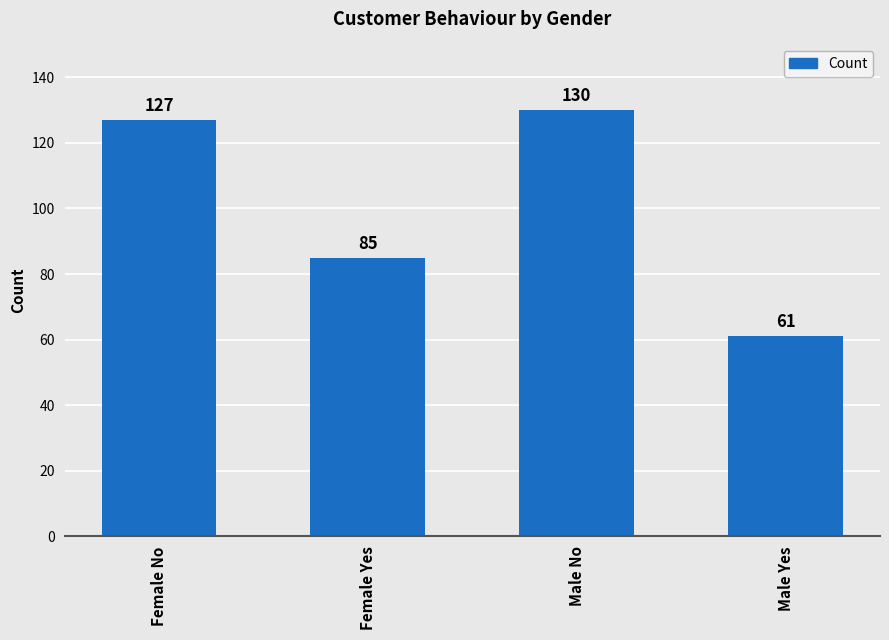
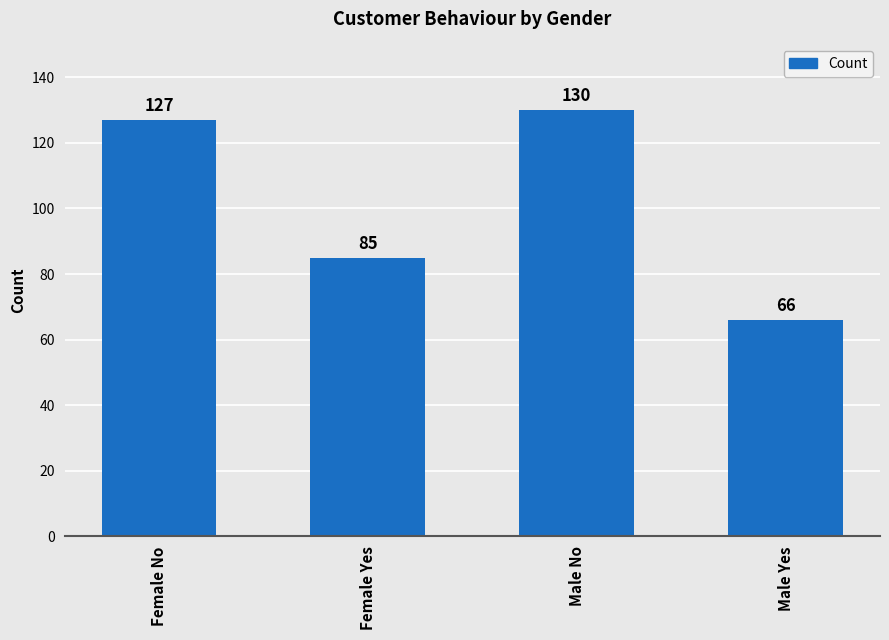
Male Yes: 61 -> 66
